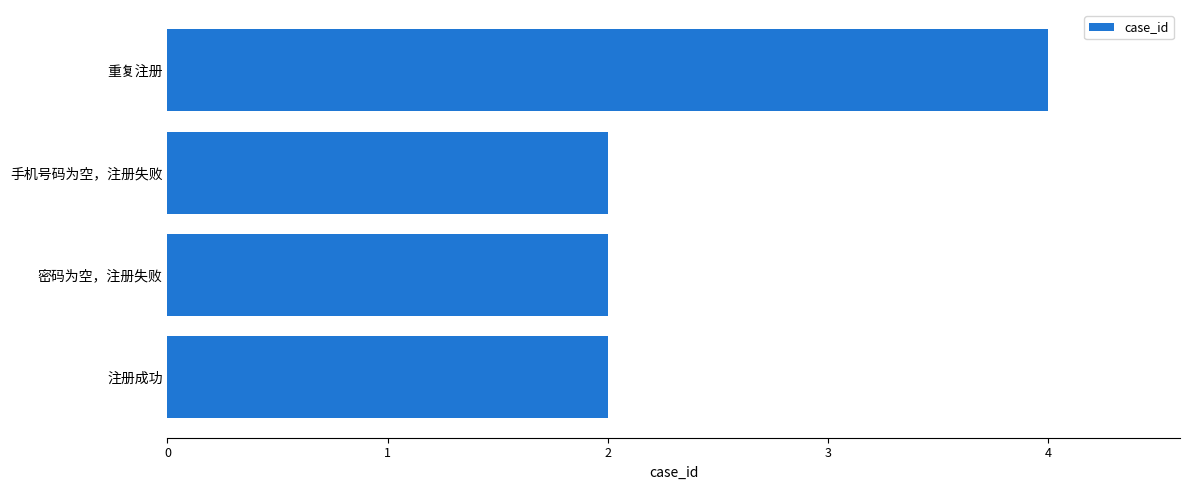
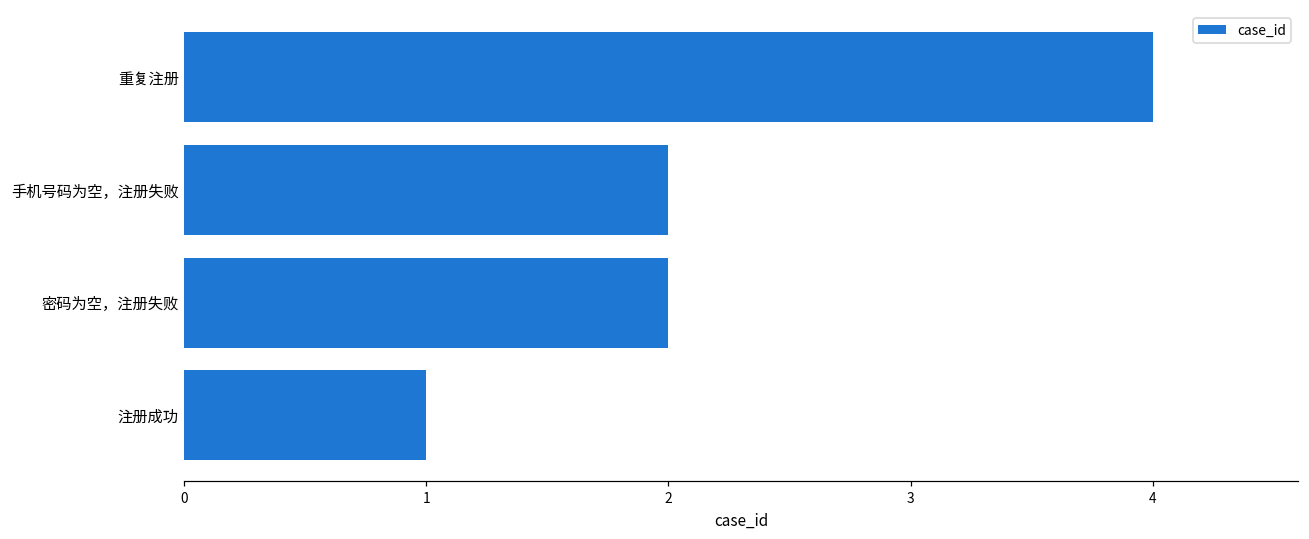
注册成功: 2 -> 1
